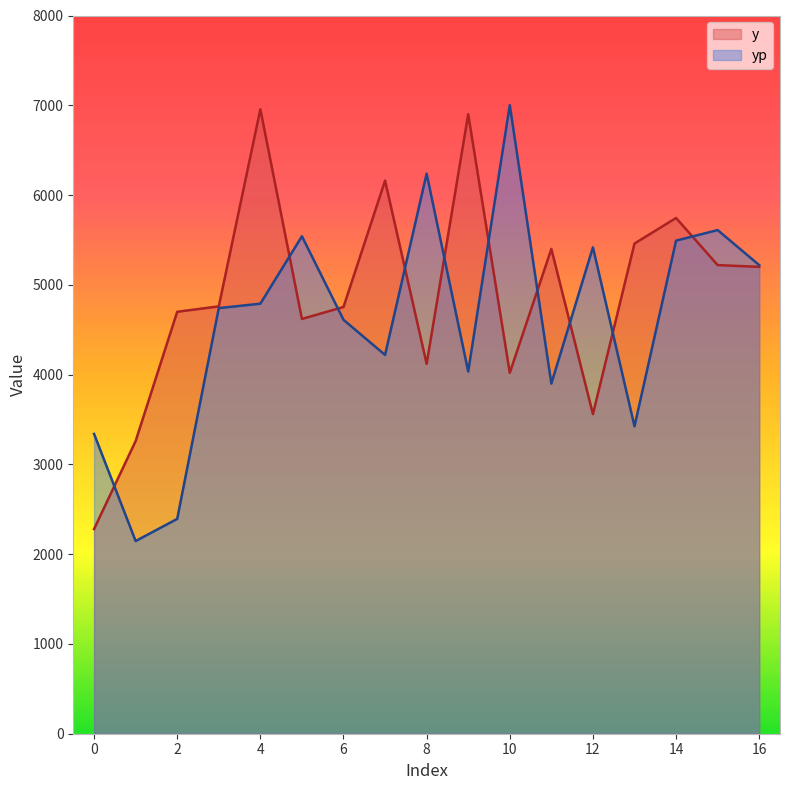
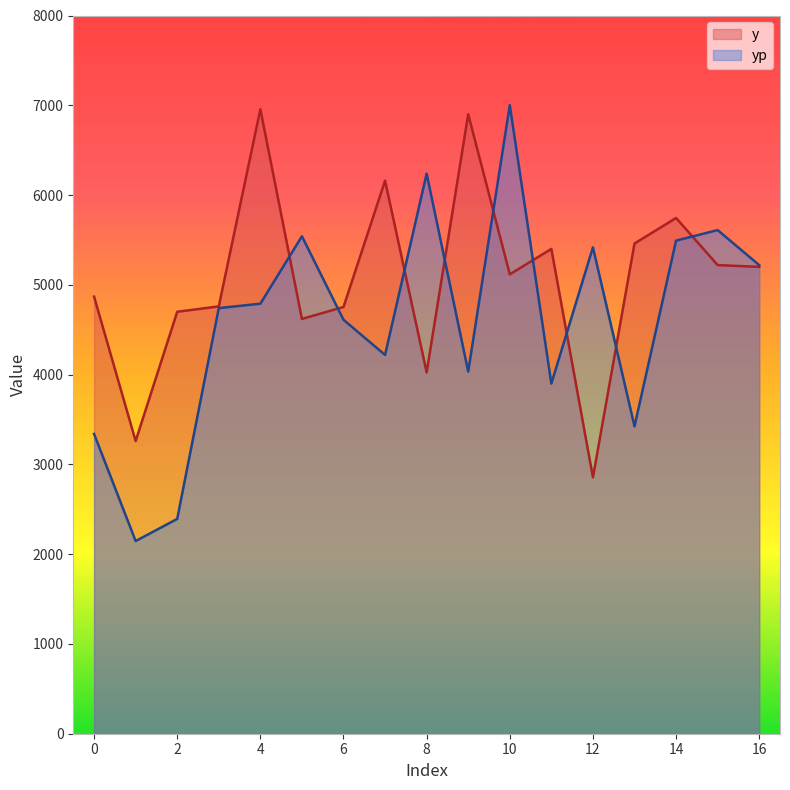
y, 0: 2300 -> 4900
y, 8: 4100 -> 4000
y, 10: 4000 -> 5100
y, 12: 3600 -> 2900
